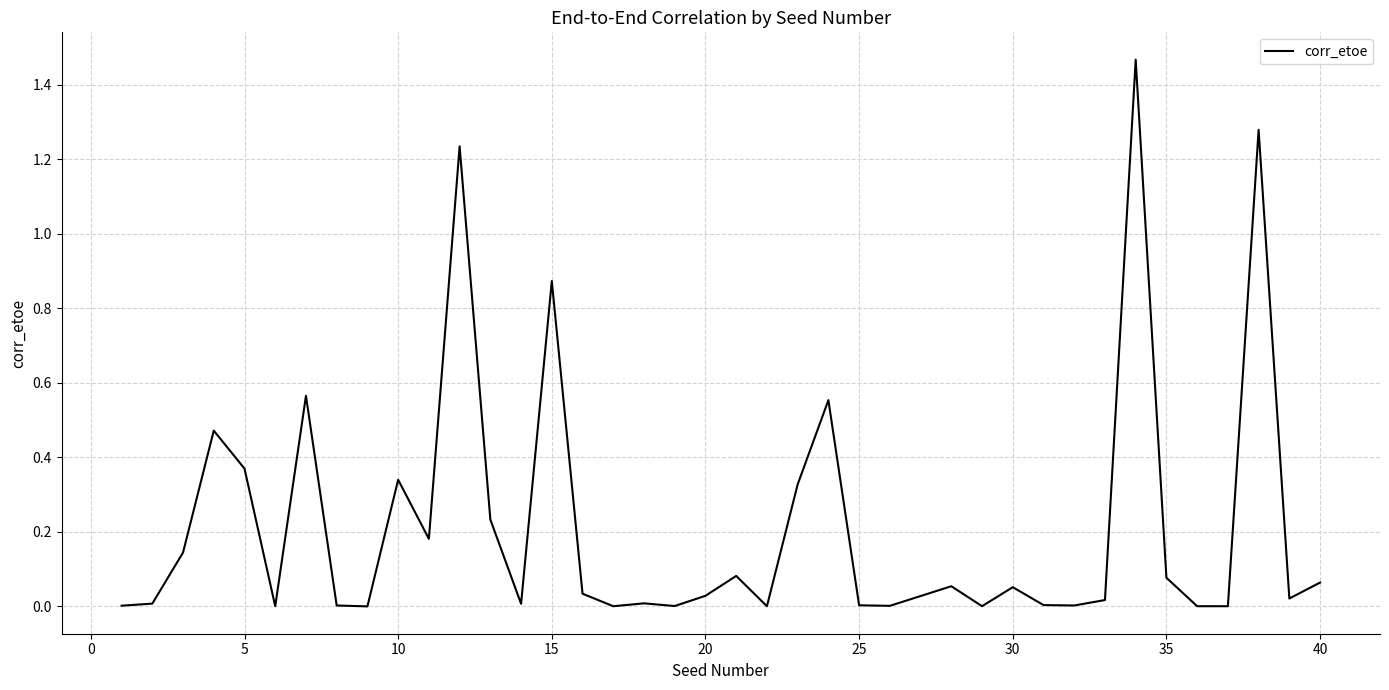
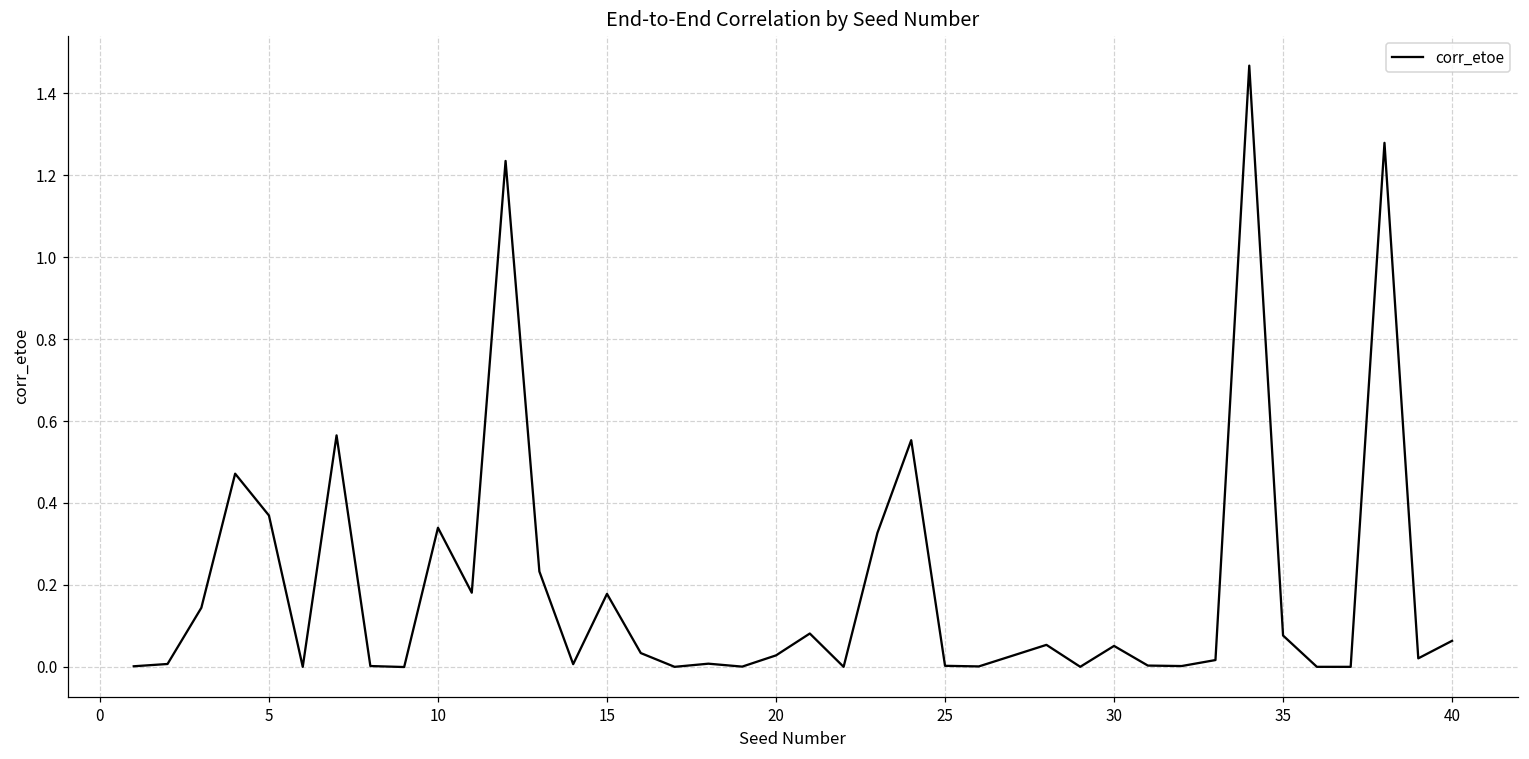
15: 0.87 -> 0.18
